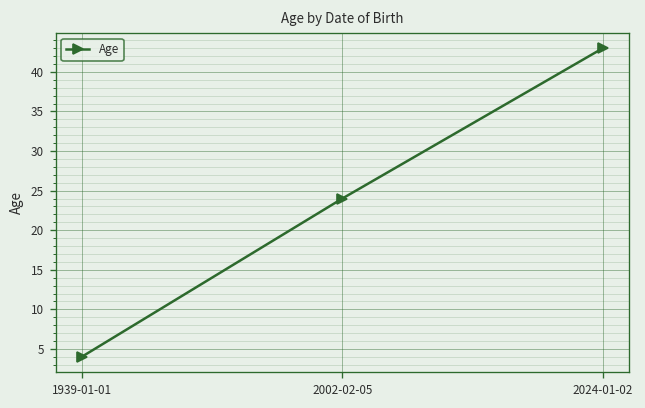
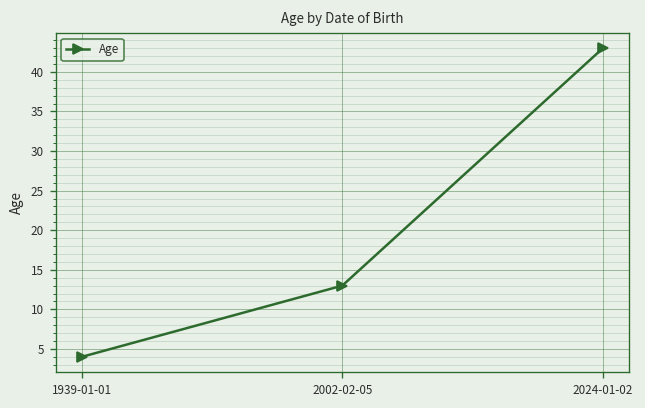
2002-02-05: 24 -> 13
